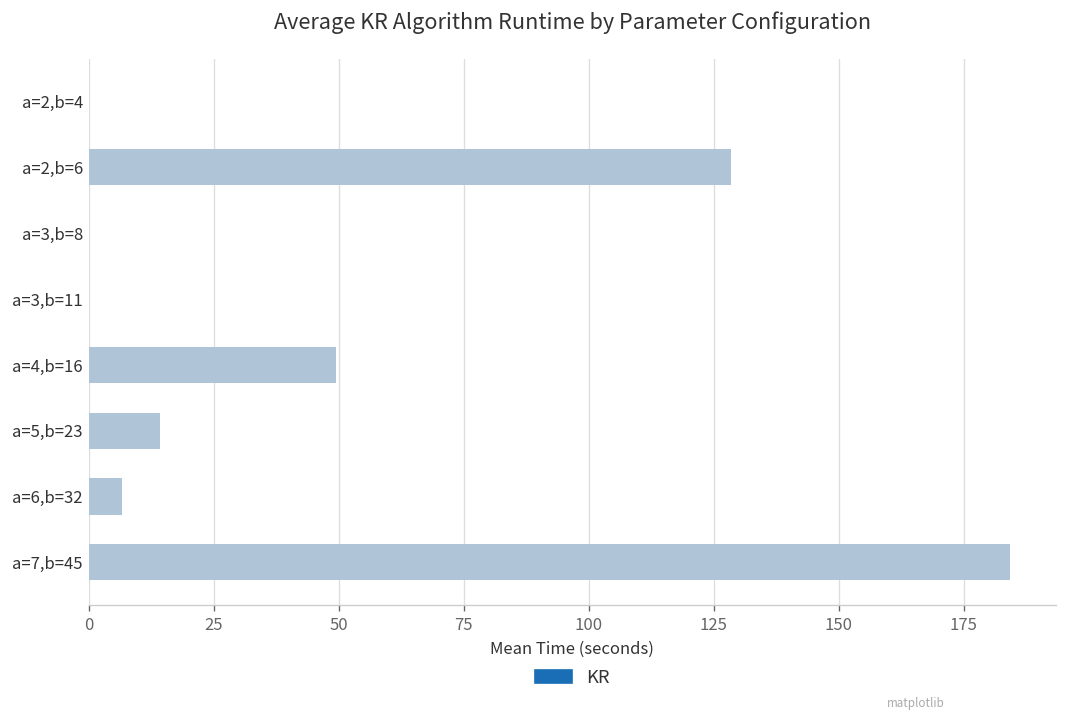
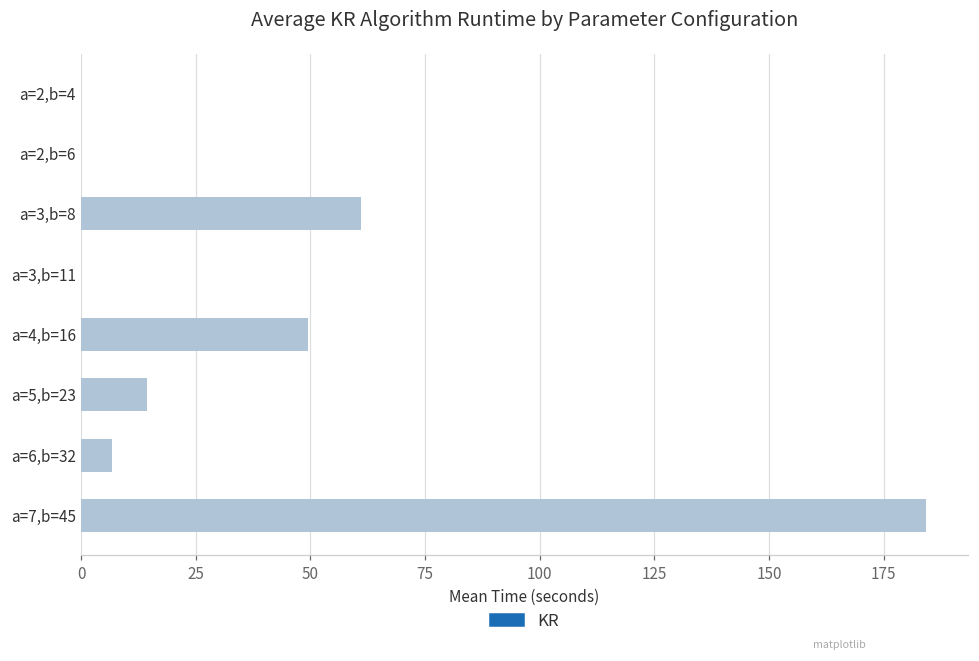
a=2,b=6: 128 -> 0
a=3,b=8: 0 -> 61
